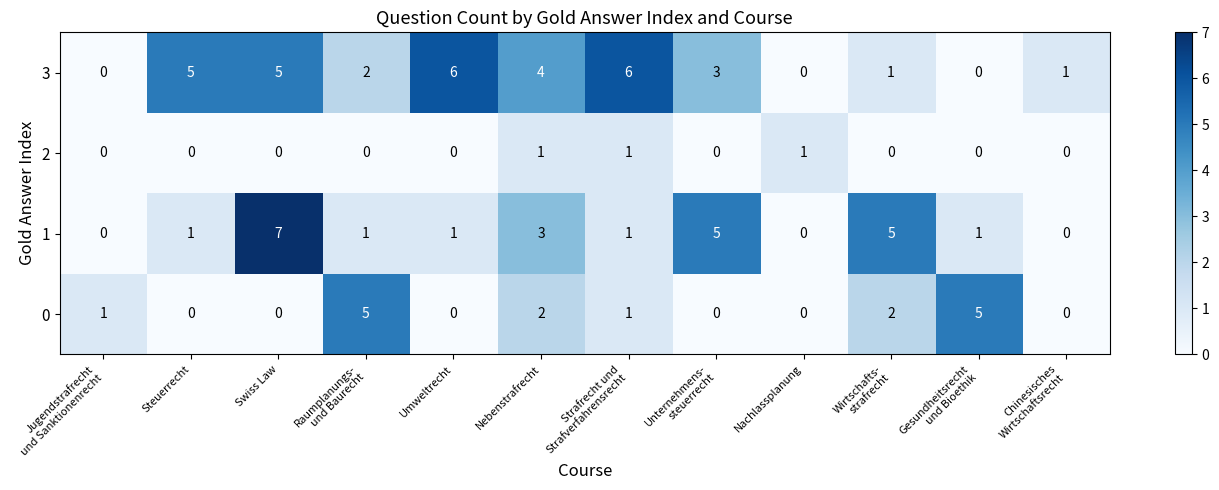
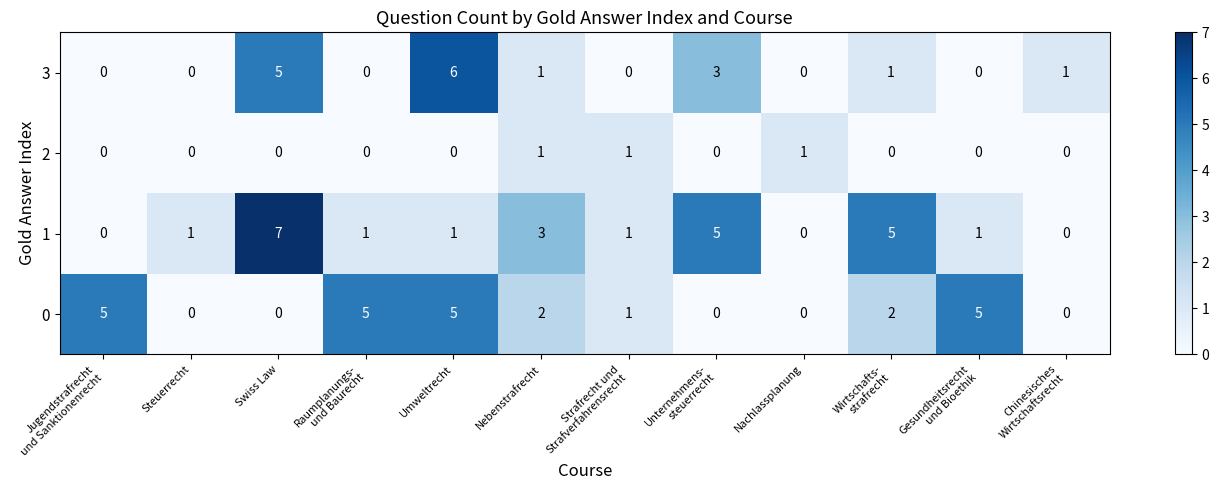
3, Steuerrecht: 5 -> 0
3, Raumplanungs- und Baurecht: 2 -> 0
3, Nebenstrafrecht: 4 -> 1
3, Strafrecht und Strafverfahrensrecht: 6 -> 0
0, Jugendstrafrecht und Sanktionenrecht: 1 -> 5
0, Umweltrecht: 0 -> 5
